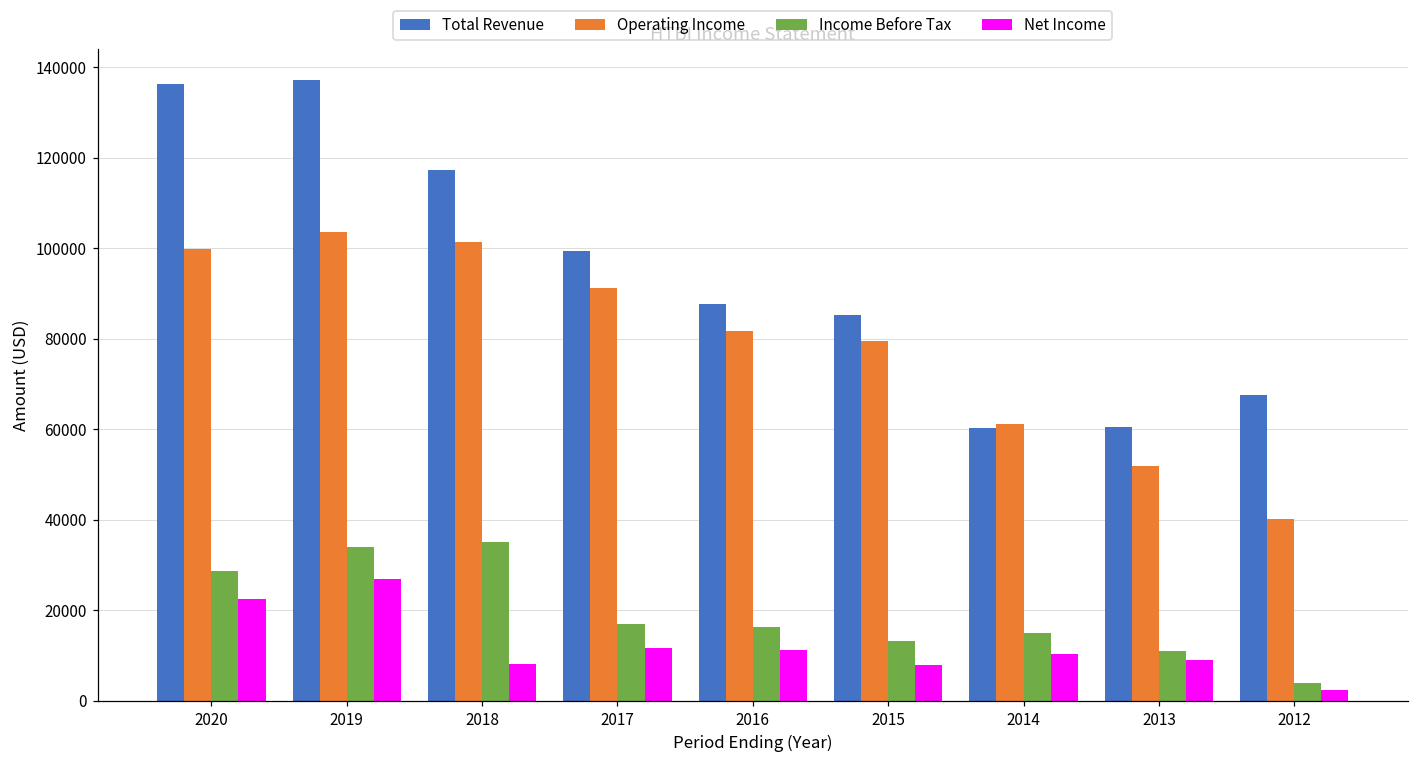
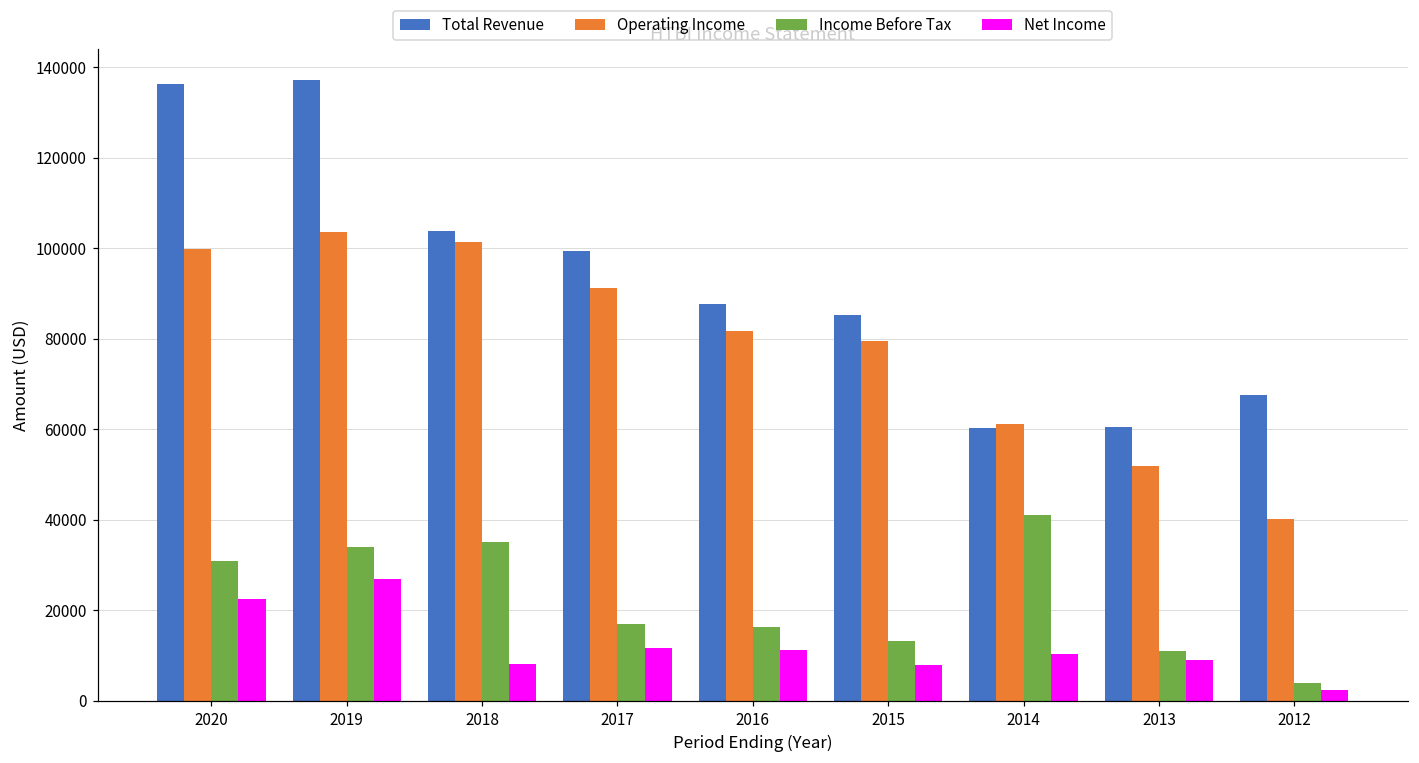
Income Before Tax, 2020: 29000 -> 31000
Total Revenue, 2018: 117000 -> 104000
Income Before Tax, 2014: 15000 -> 41000
